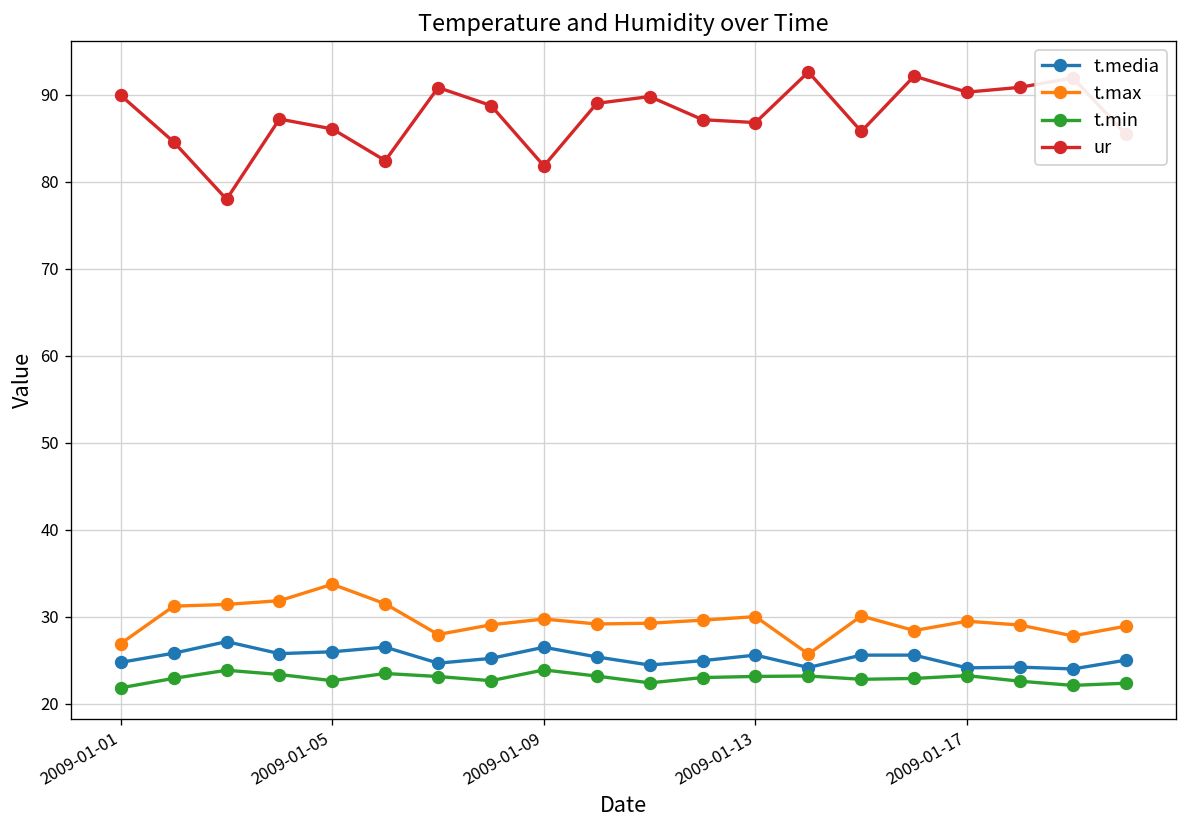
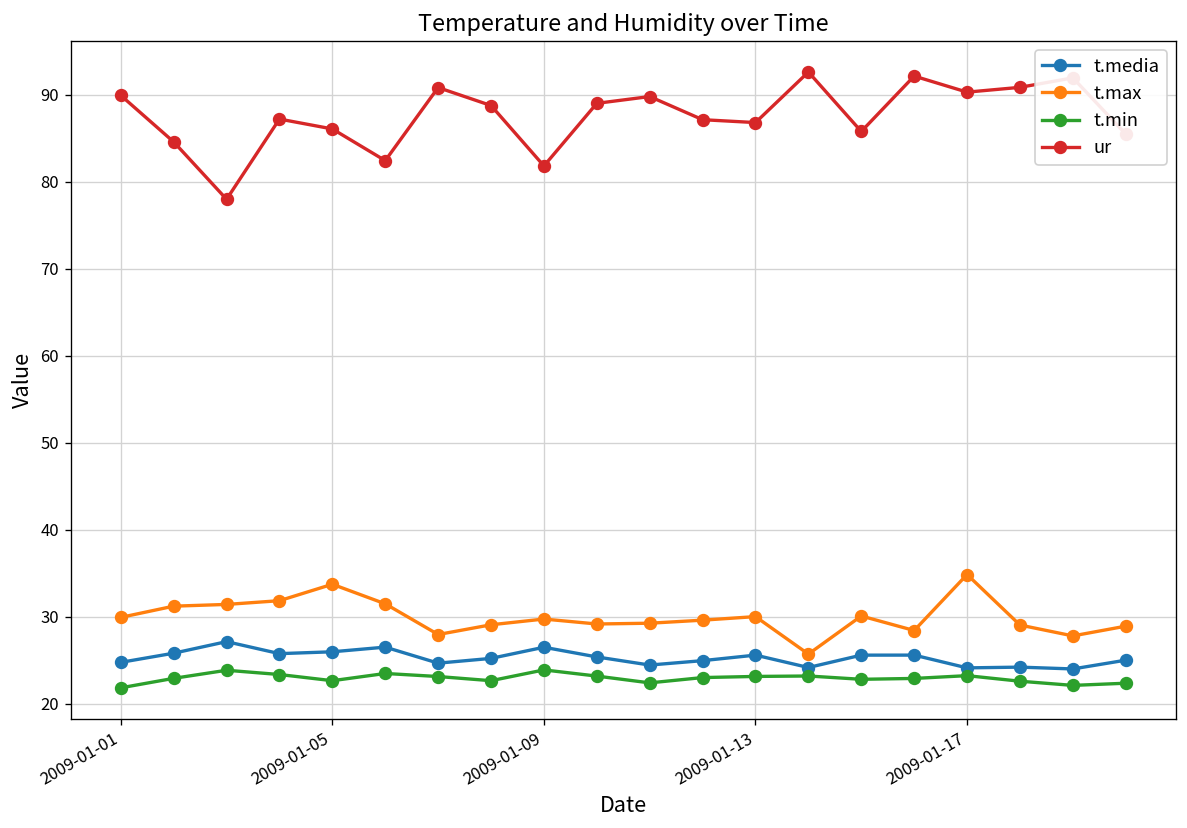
t.max, 2009-01-01: 27 -> 30
t.max, 2009-01-17: 29 -> 35
